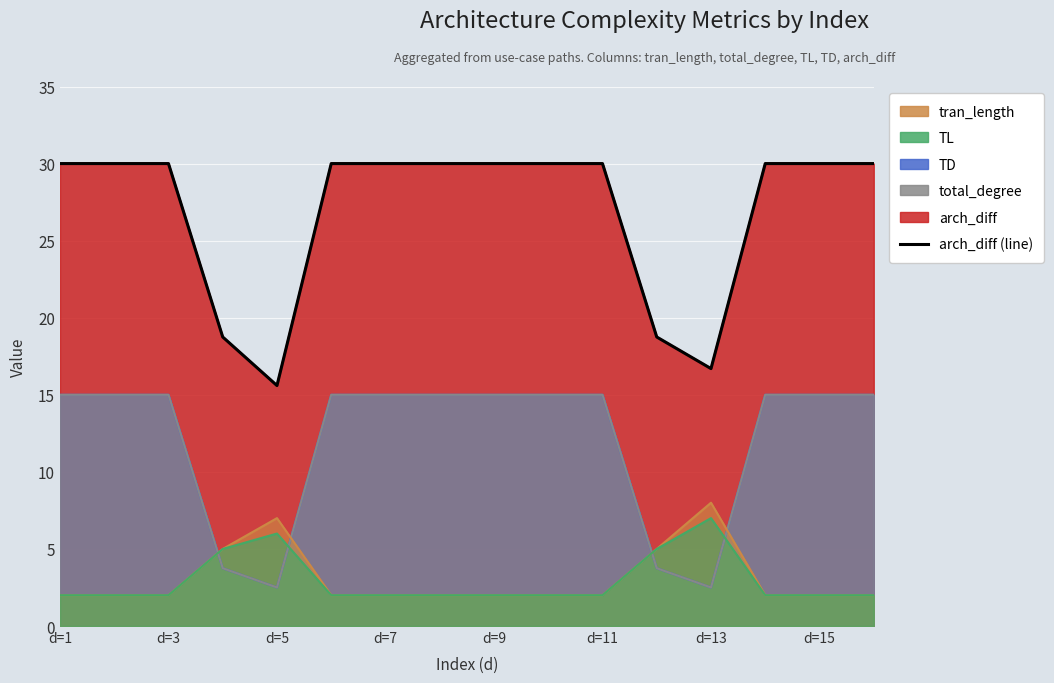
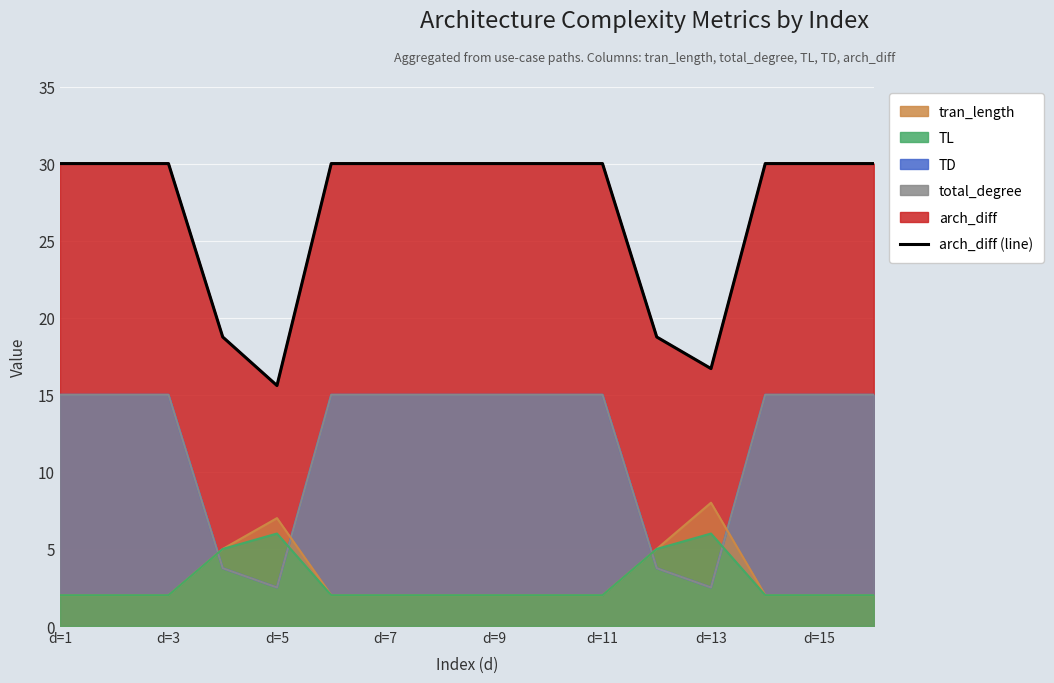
TL, d=13: 7 -> 6
